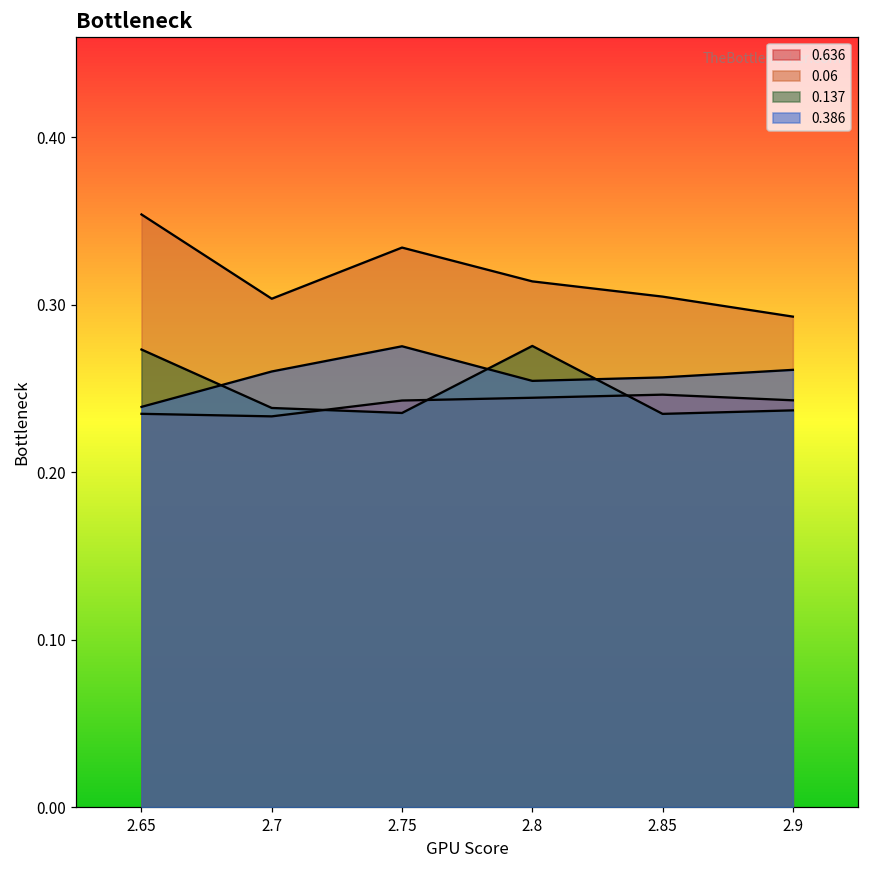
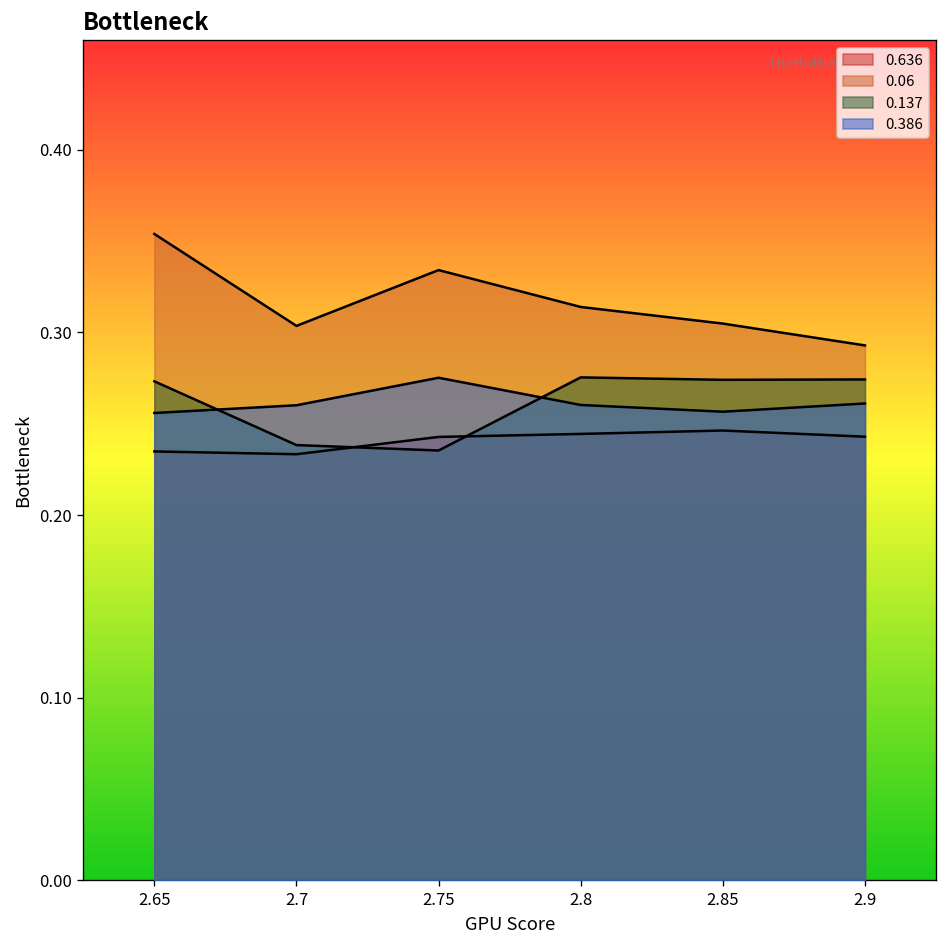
0.386, 2.65: 0.239 -> 0.256
0.386, 2.8: 0.255 -> 0.260
0.137, 2.85: 0.235 -> 0.274
0.137, 2.9: 0.237 -> 0.274
